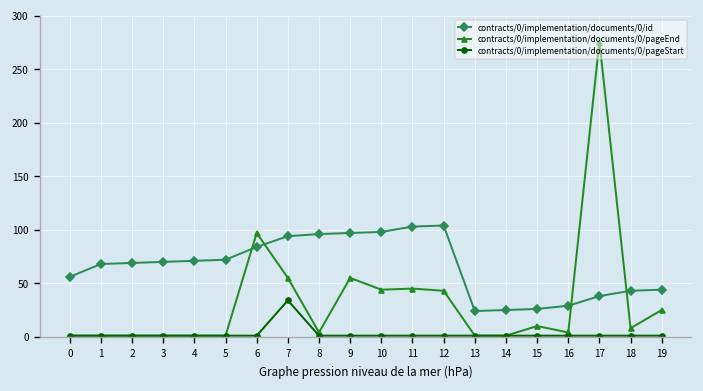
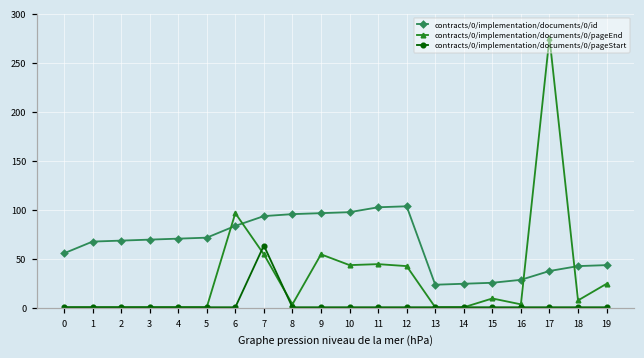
contracts/0/implementation/documents/0/pageStart, 7: 30 -> 60
